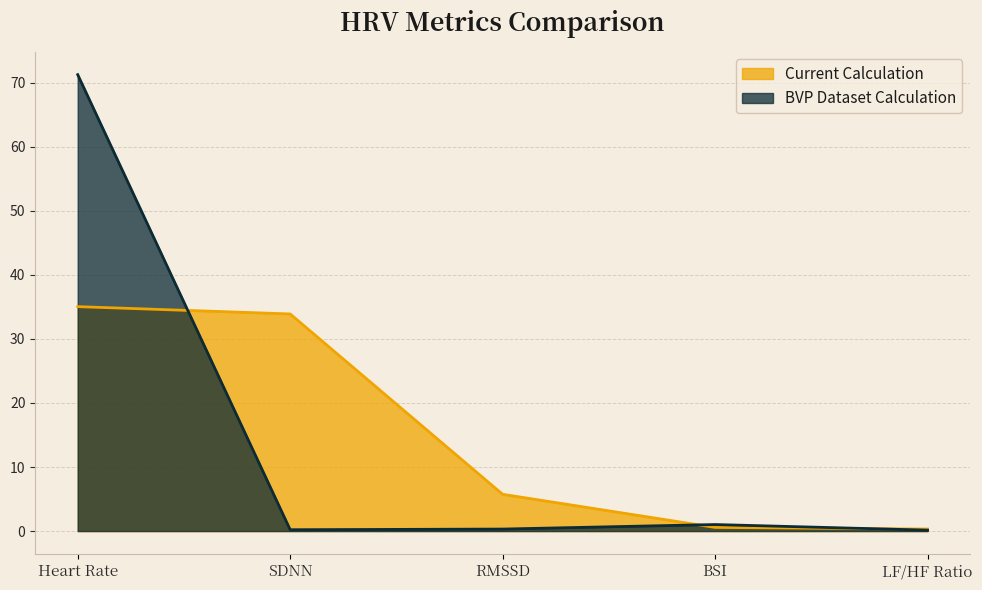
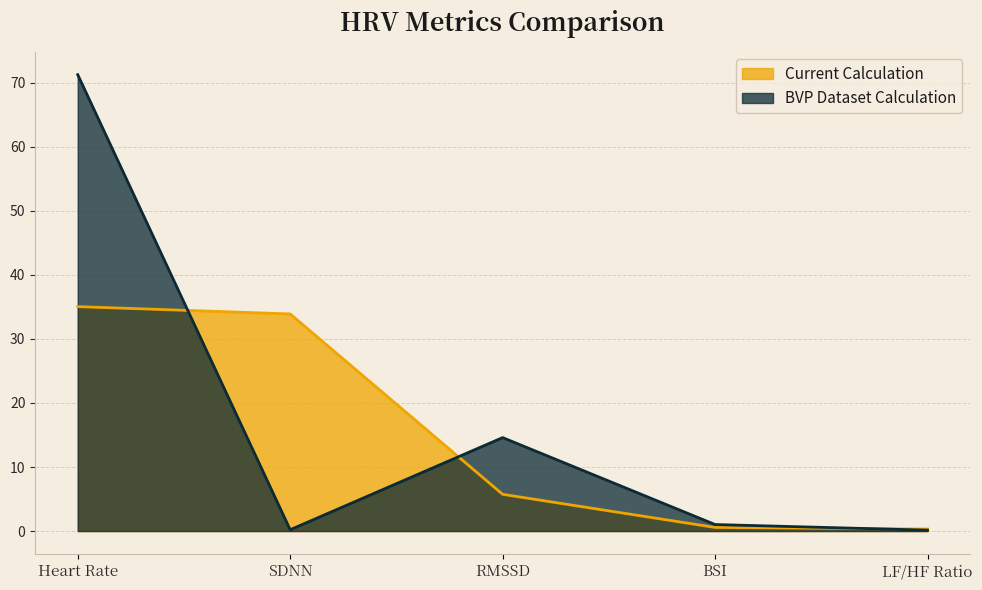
BVP Dataset Calculation, RMSSD: 0 -> 15
